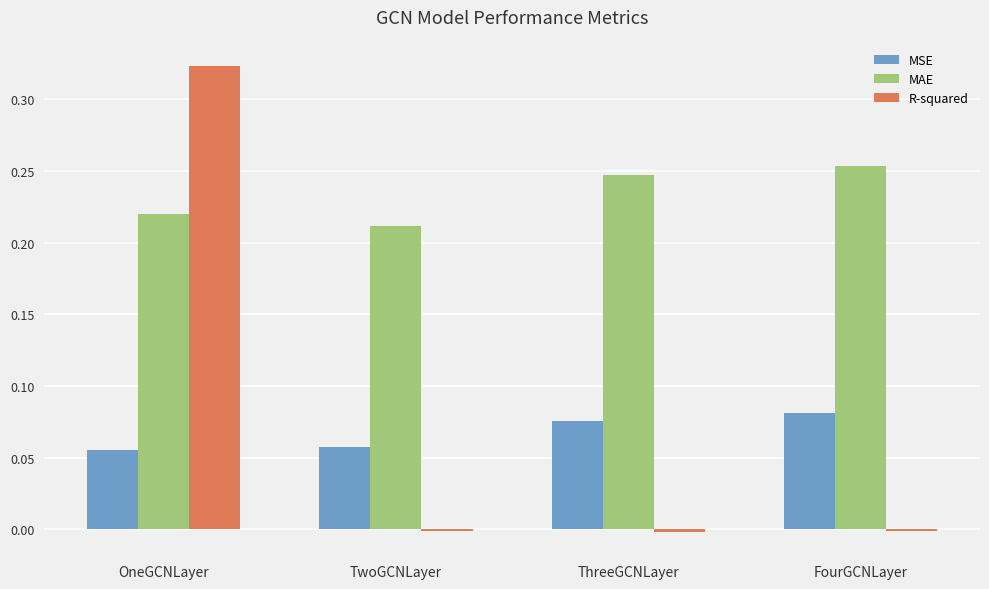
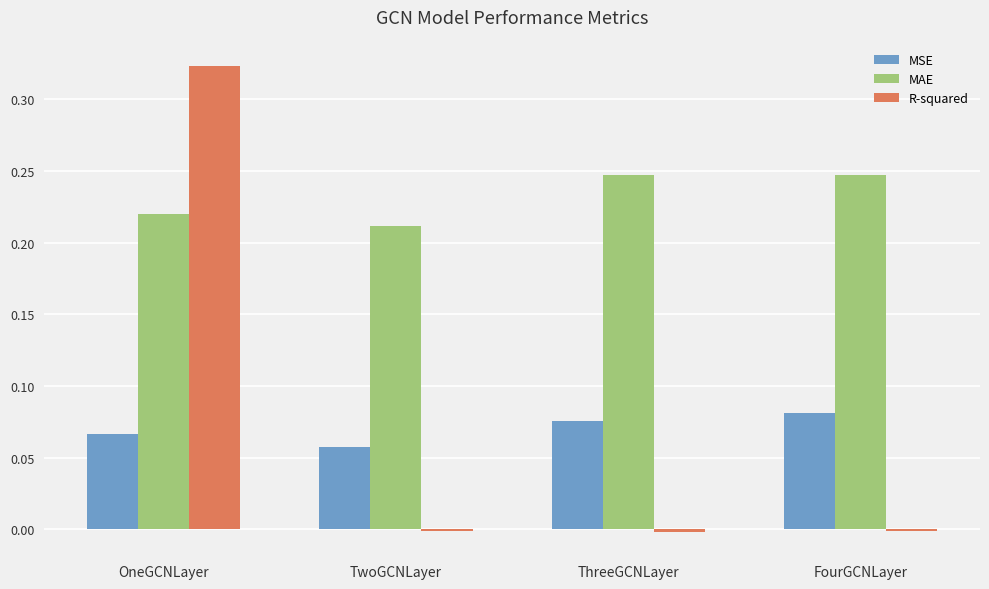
MSE, OneGCNLayer: 0.055 -> 0.067
MAE, FourGCNLayer: 0.253 -> 0.247
